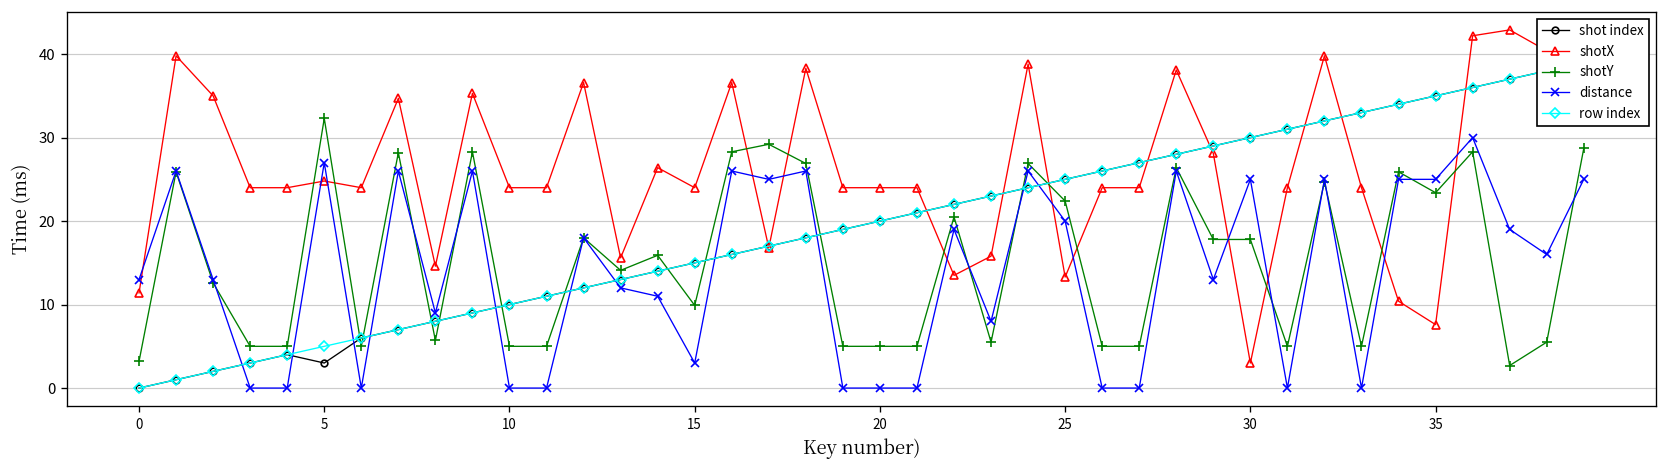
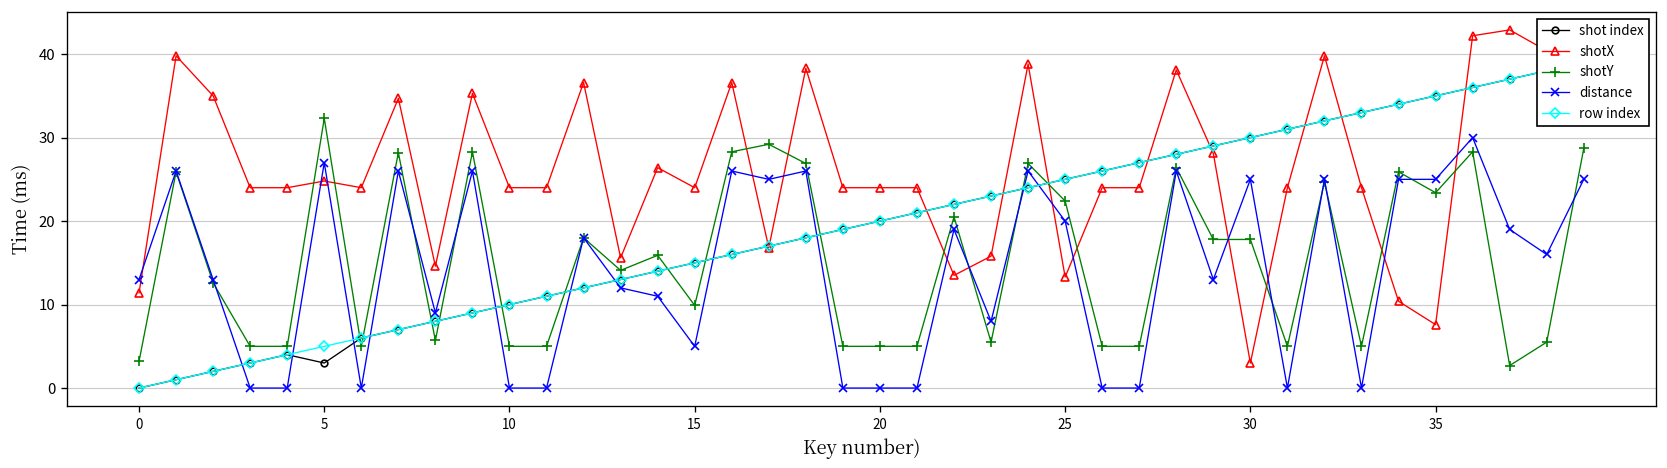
distance, 15: 3 -> 5
